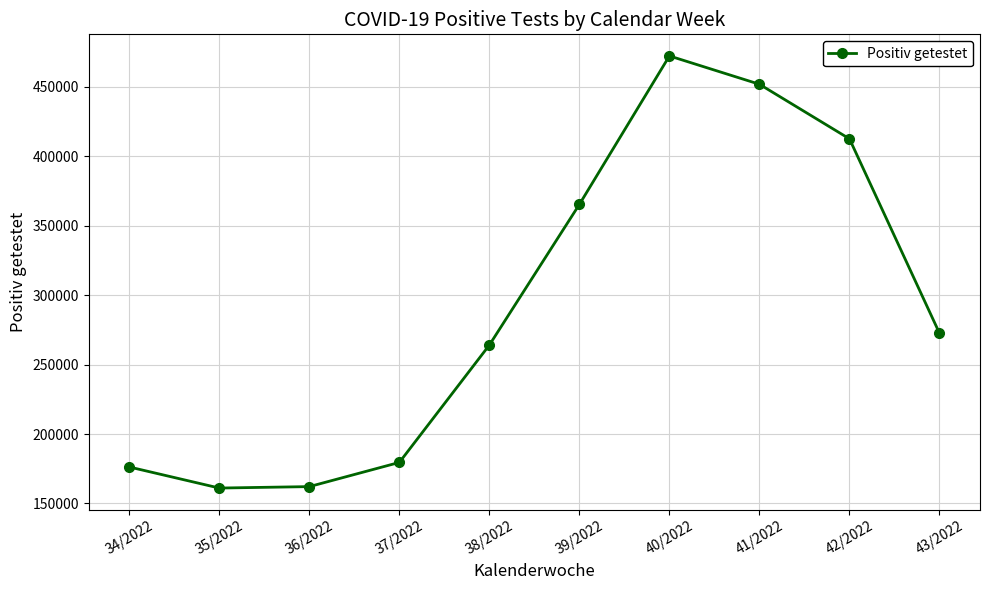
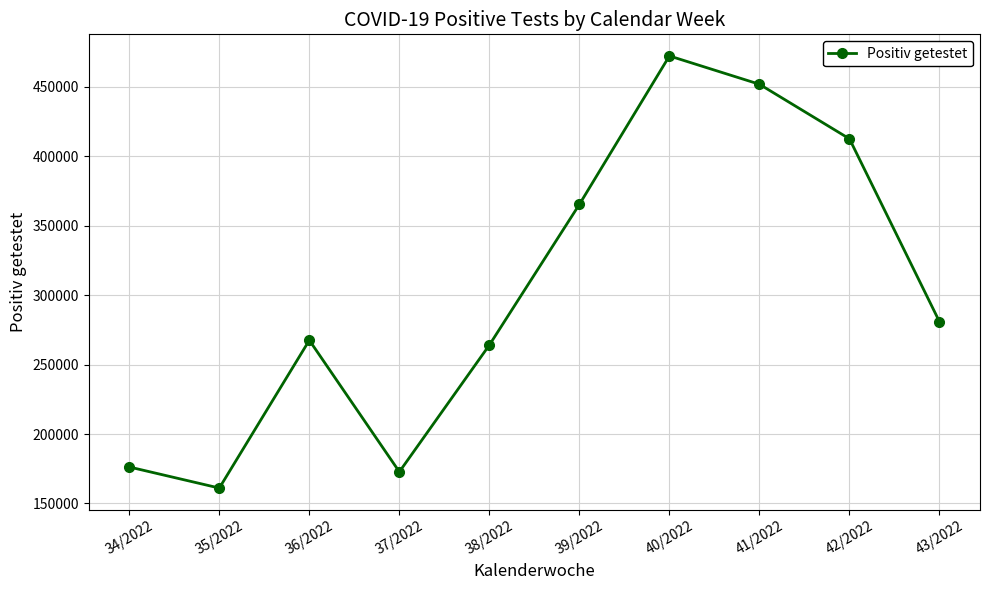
36/2022: 162000 -> 268000
37/2022: 180000 -> 173000
43/2022: 273000 -> 281000
